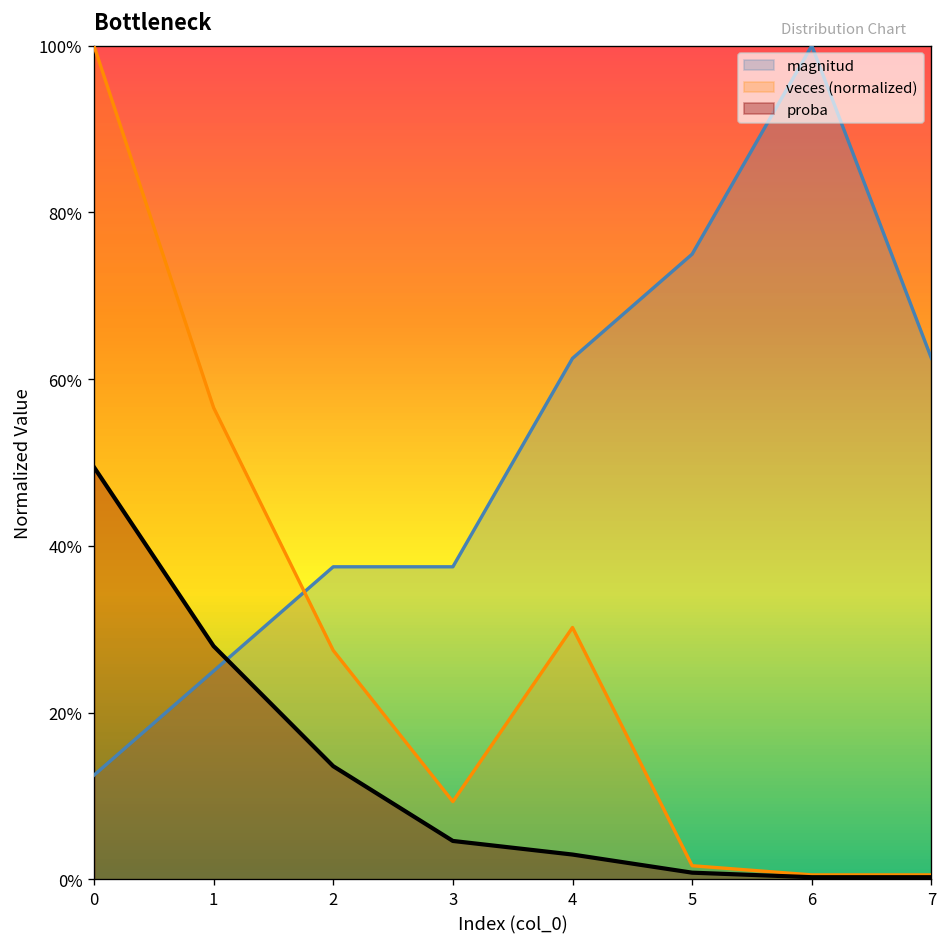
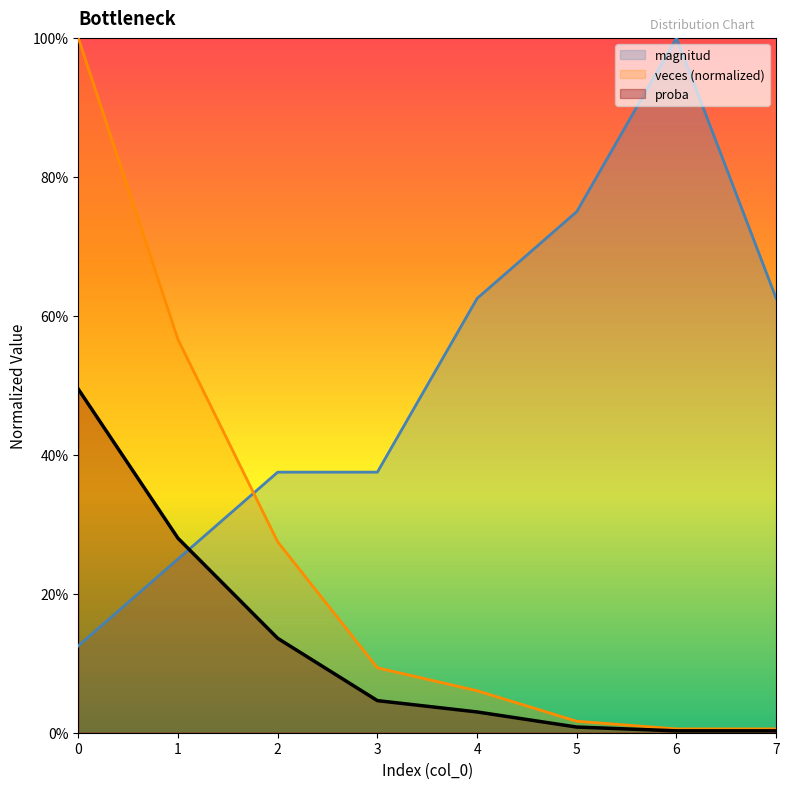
veces (normalized), 4: 30% -> 6%
